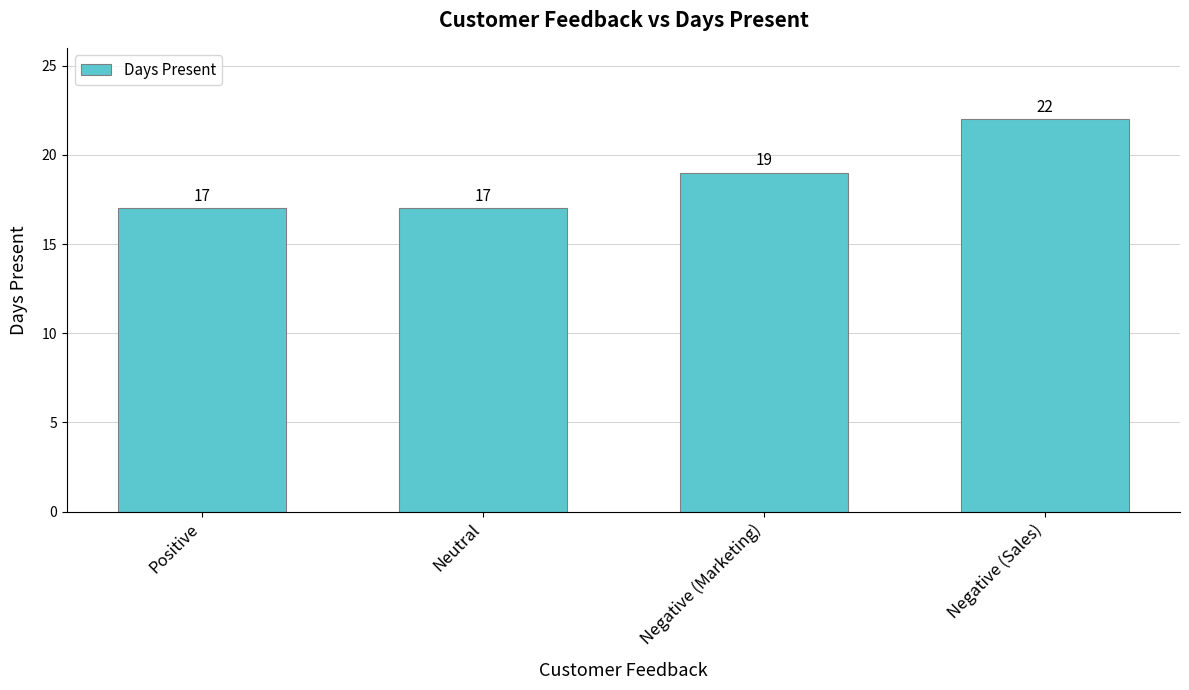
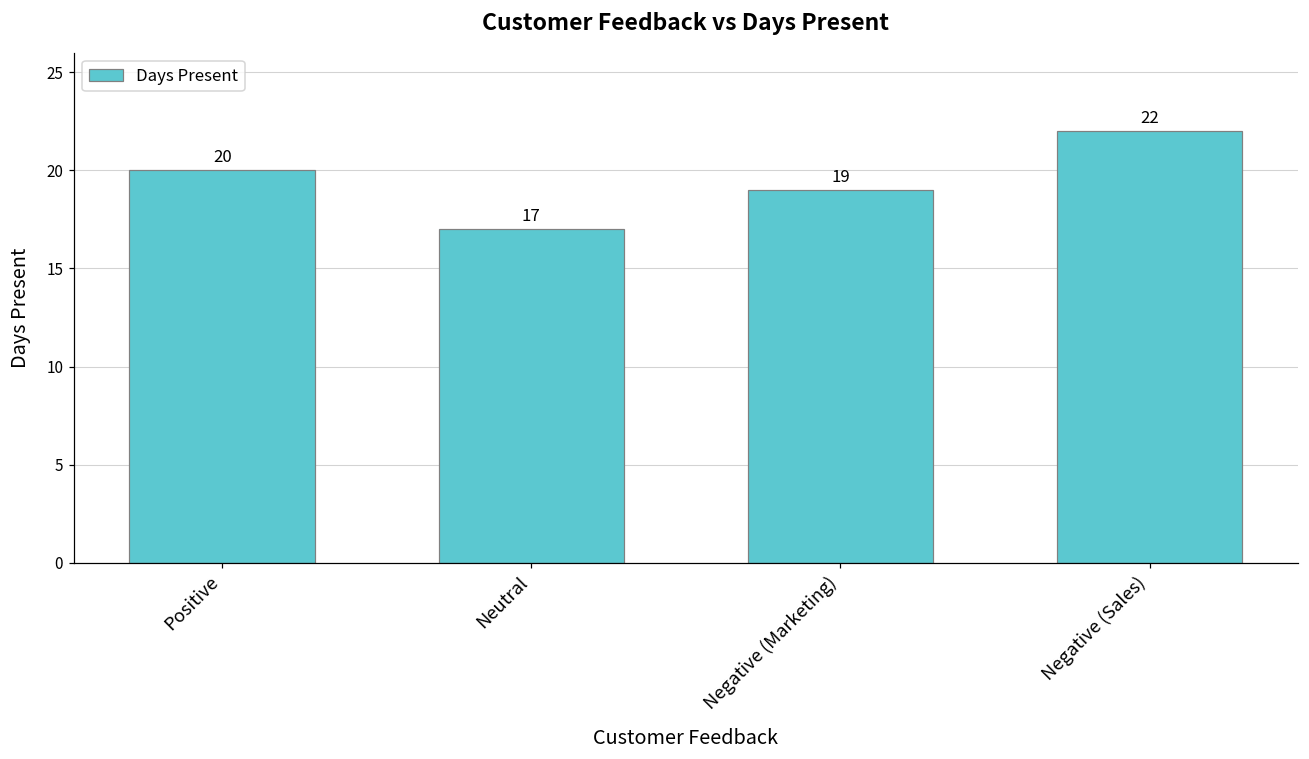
Positive: 17 -> 20
